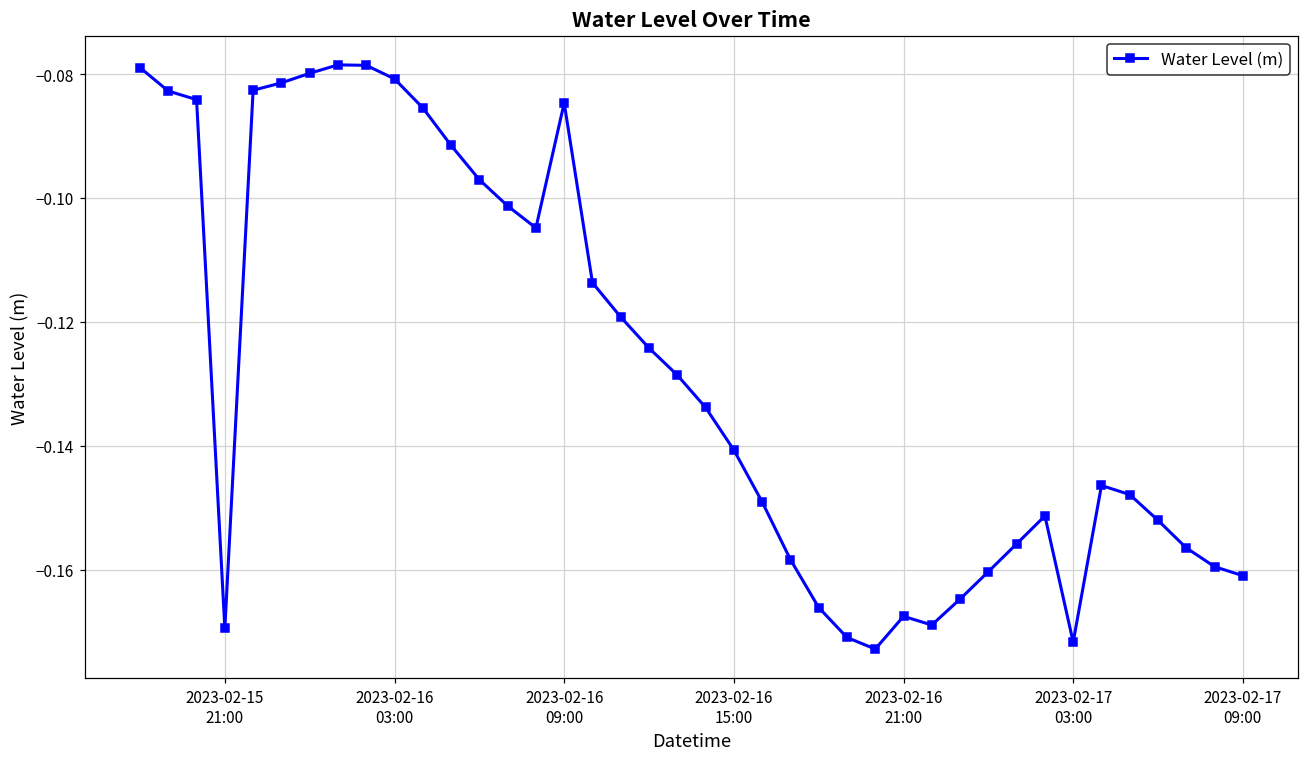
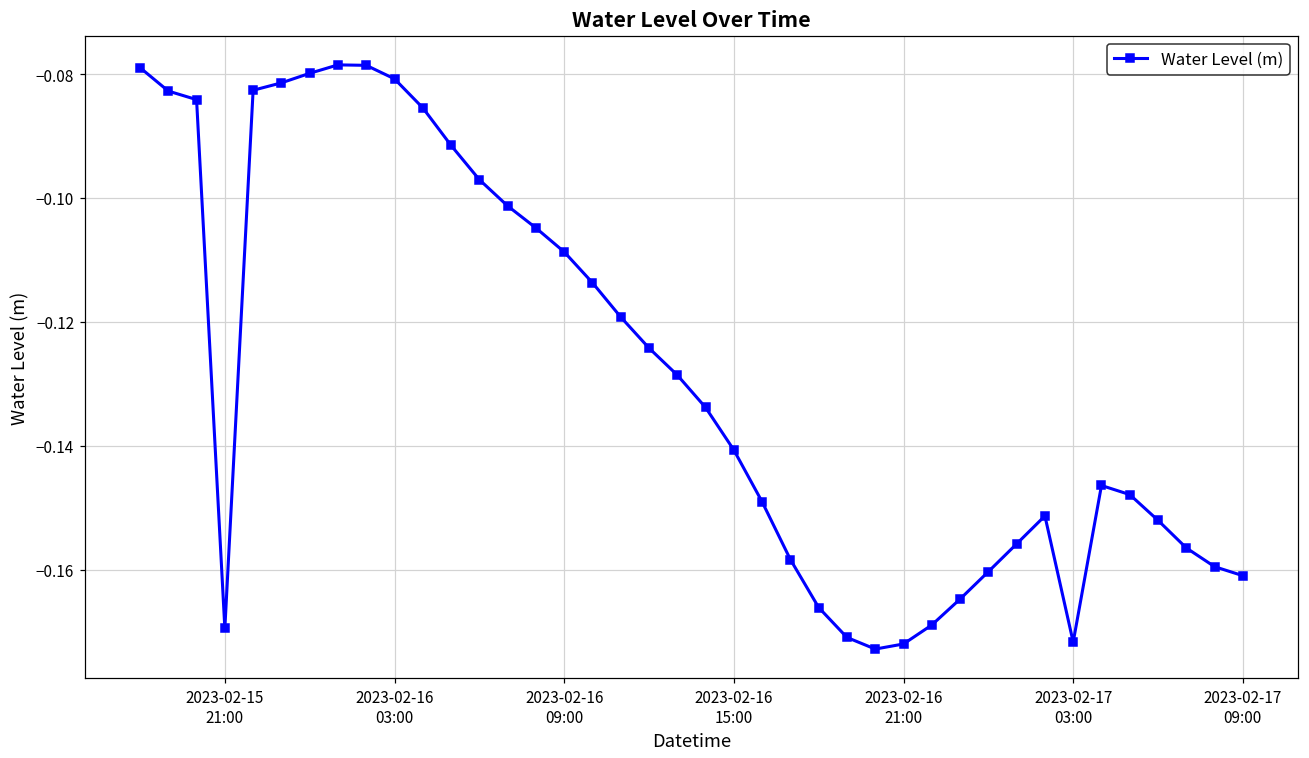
2023-02-16 09:00: -0.085 -> -0.109
2023-02-16 21:00: -0.168 -> -0.172
